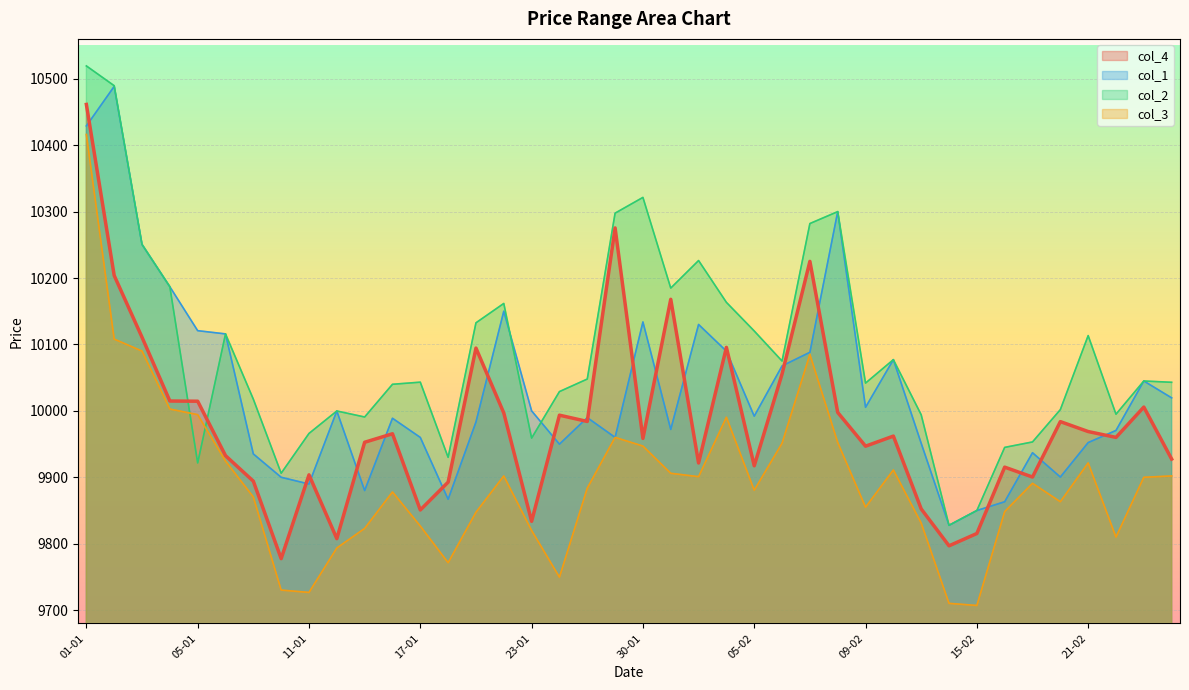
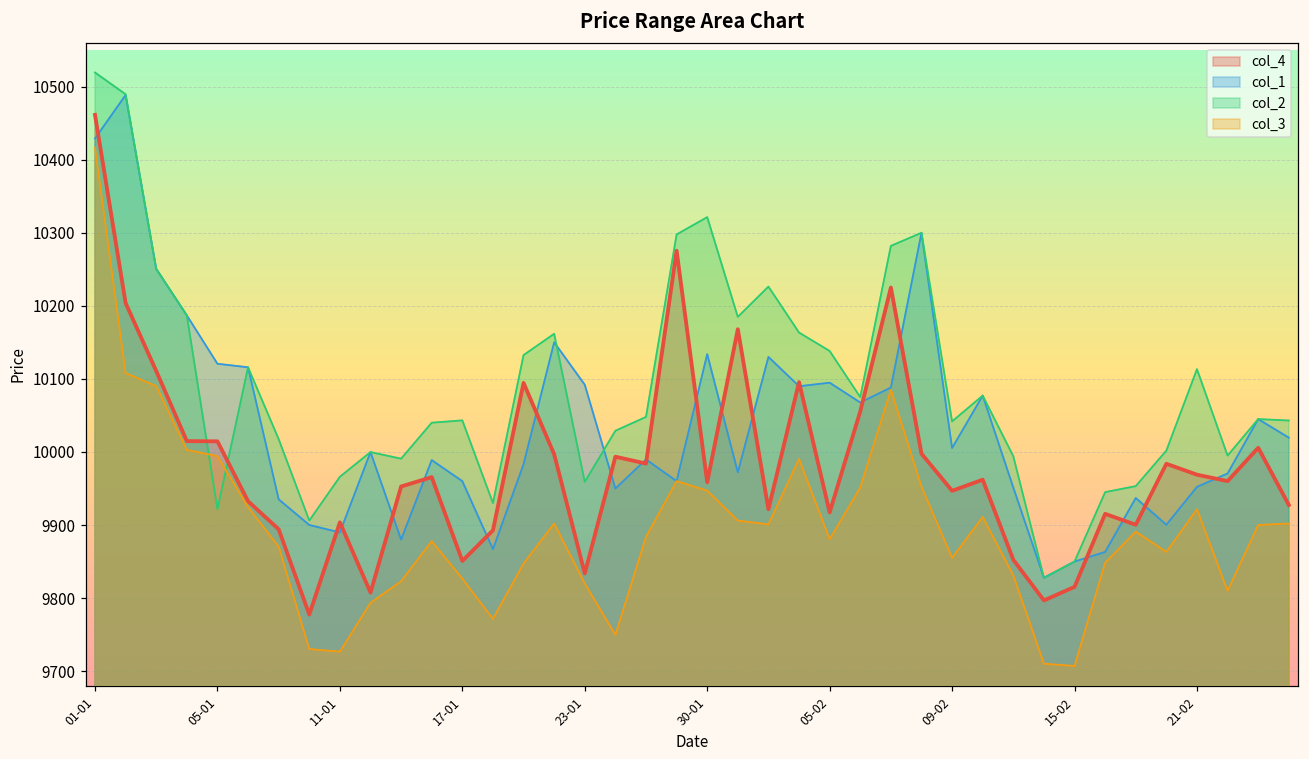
col_1, 23-01: 10000 -> 10090
col_1, 05-02: 9990 -> 10090
col_2, 05-02: 10120 -> 10140
